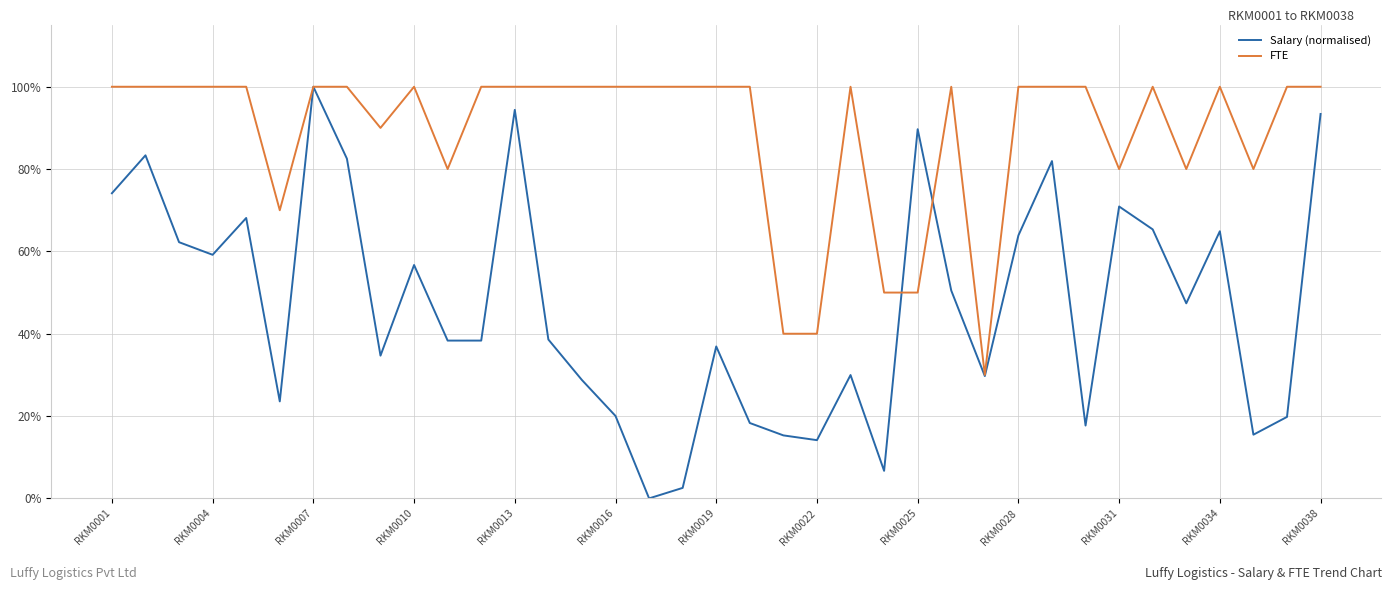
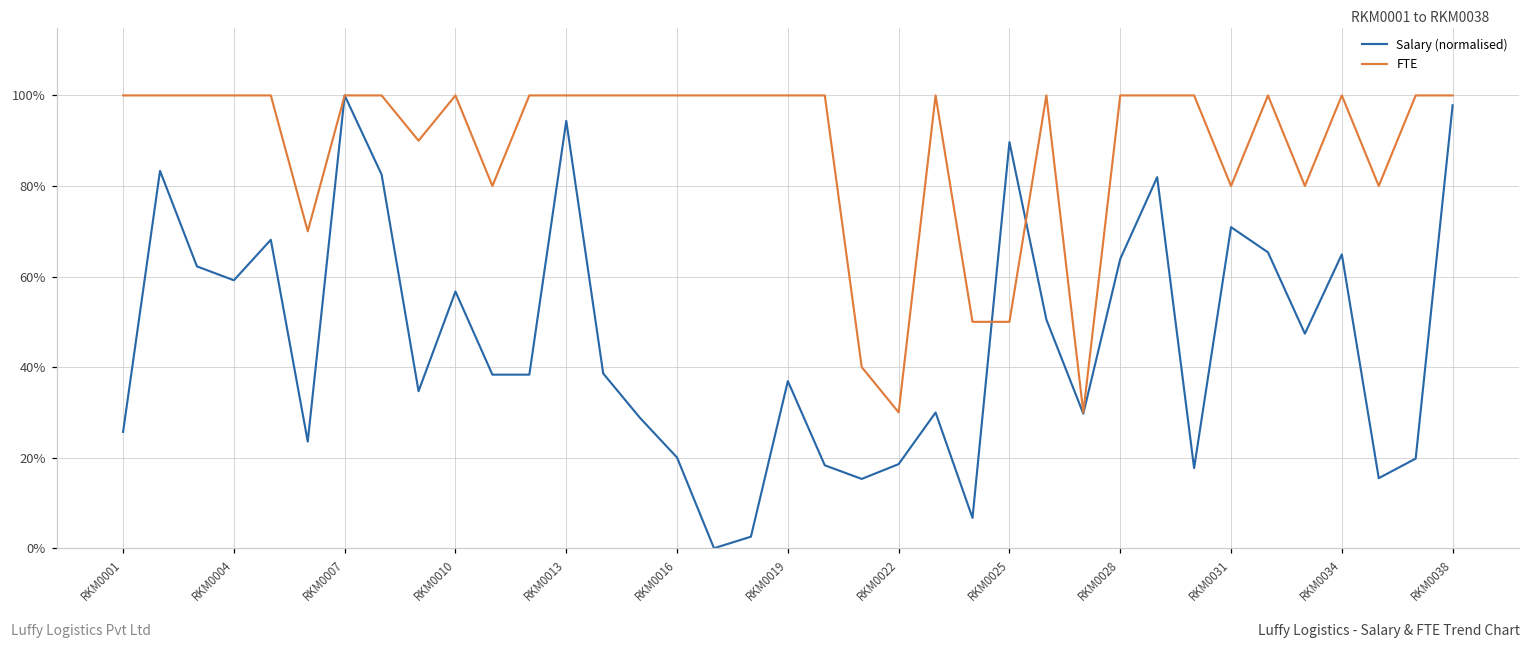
Salary (normalised), RKM0001: 74% -> 26%
Salary (normalised), RKM0022: 14% -> 19%
FTE, RKM0022: 40% -> 30%
Salary (normalised), RKM0038: 93% -> 98%
